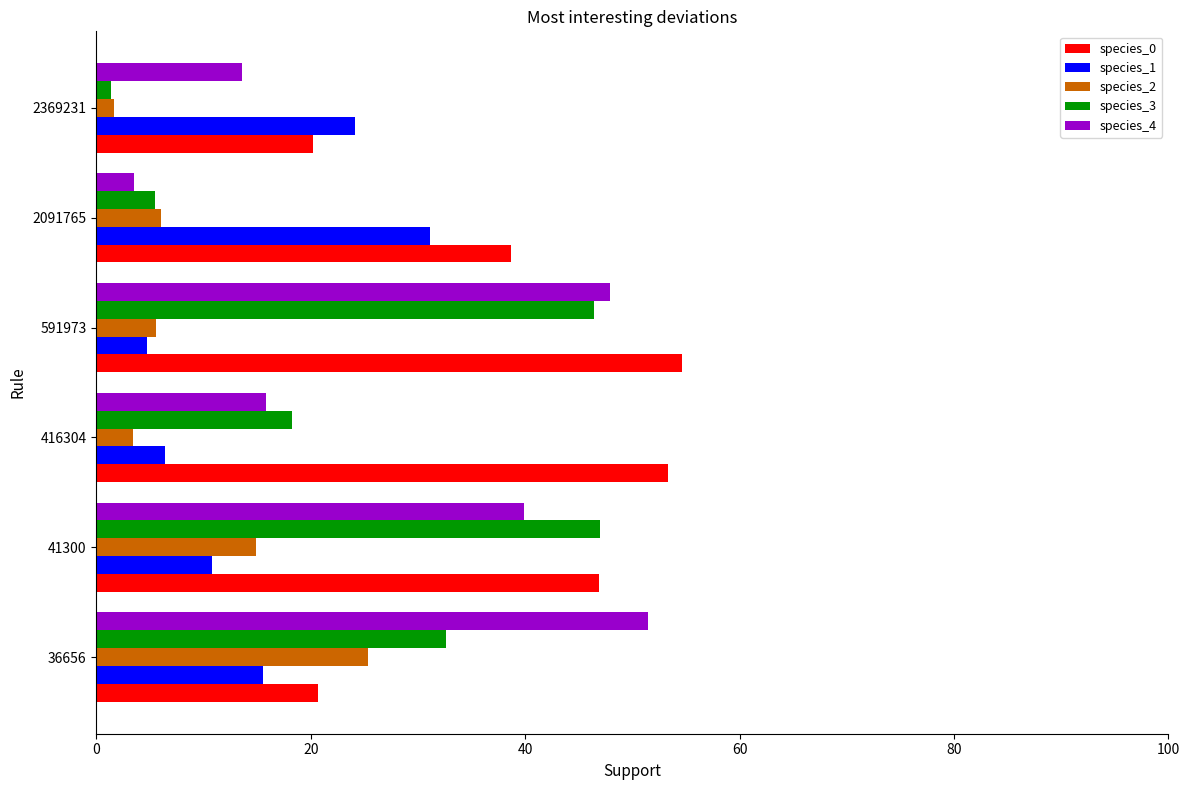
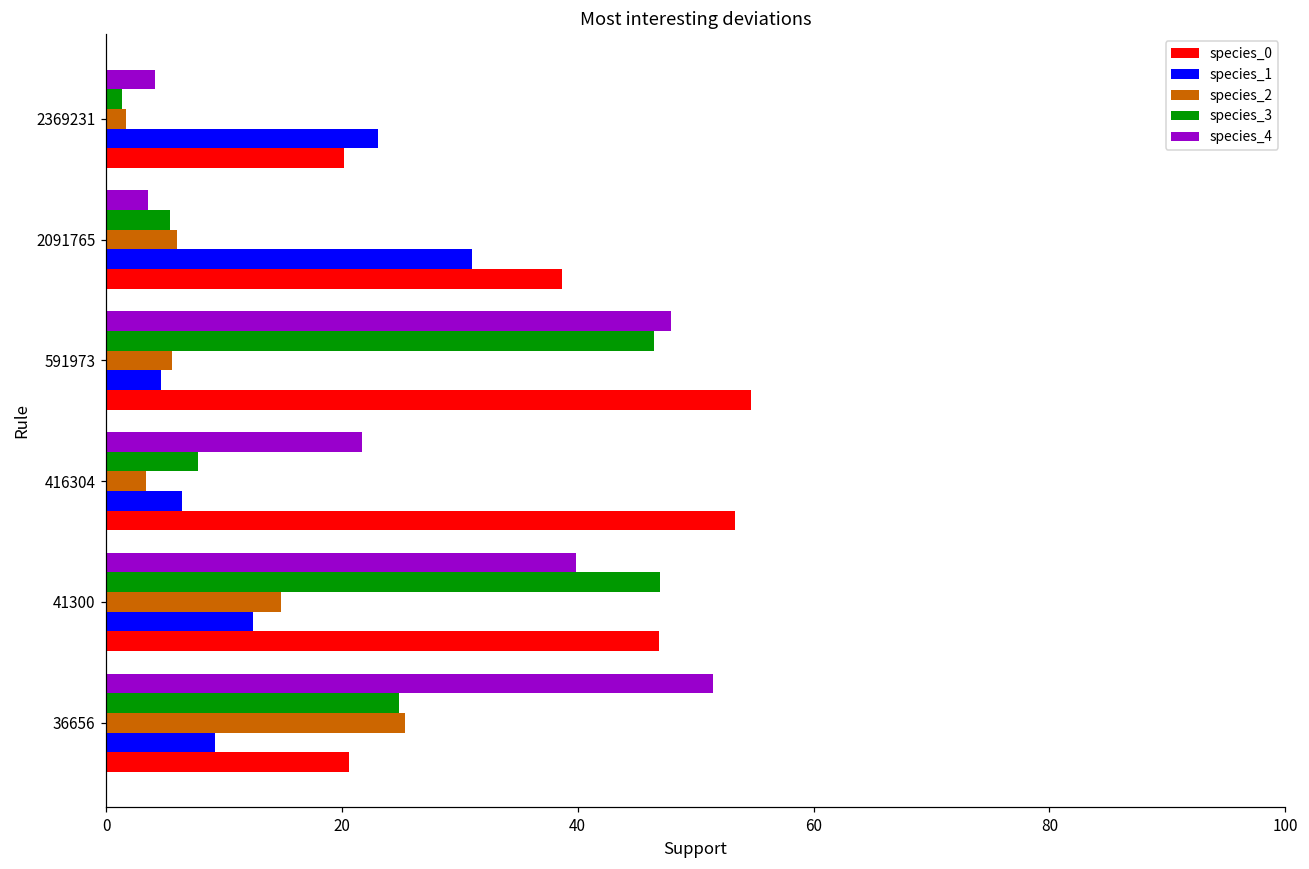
species_4, 2369231: 13.6 -> 4.1
species_1, 2369231: 24.1 -> 23.1
species_4, 416304: 15.8 -> 21.7
species_3, 416304: 18.2 -> 7.8
species_1, 41300: 10.7 -> 12.5
species_3, 36656: 32.6 -> 24.9
species_1, 36656: 15.6 -> 9.3
